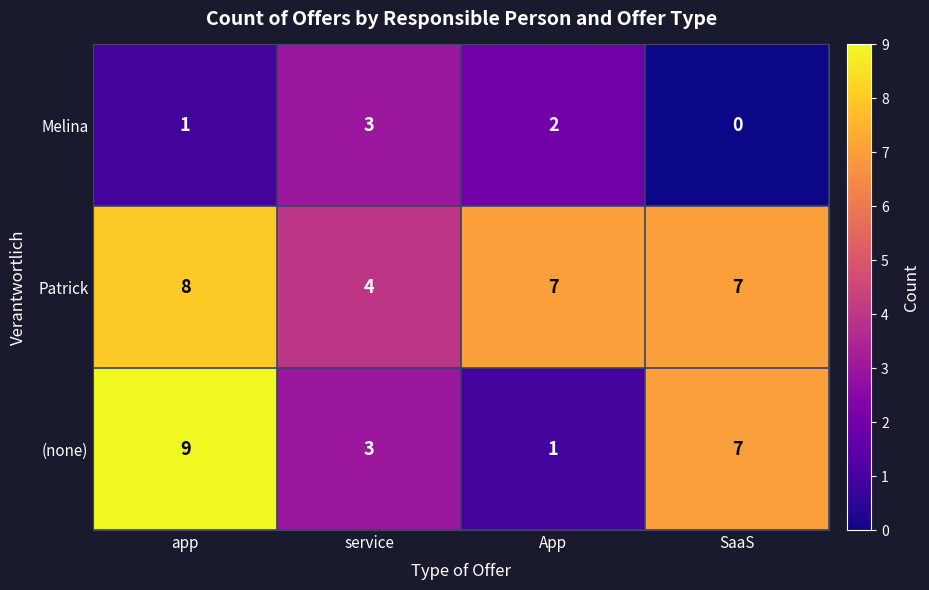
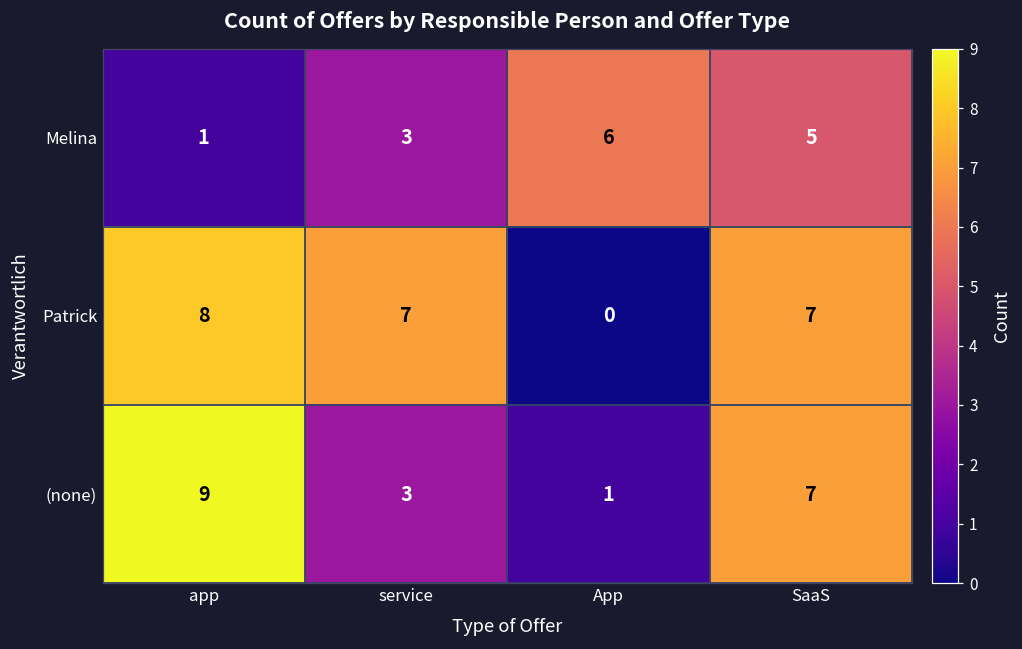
Melina, App: 2 -> 6
Melina, SaaS: 0 -> 5
Patrick, service: 4 -> 7
Patrick, App: 7 -> 0
